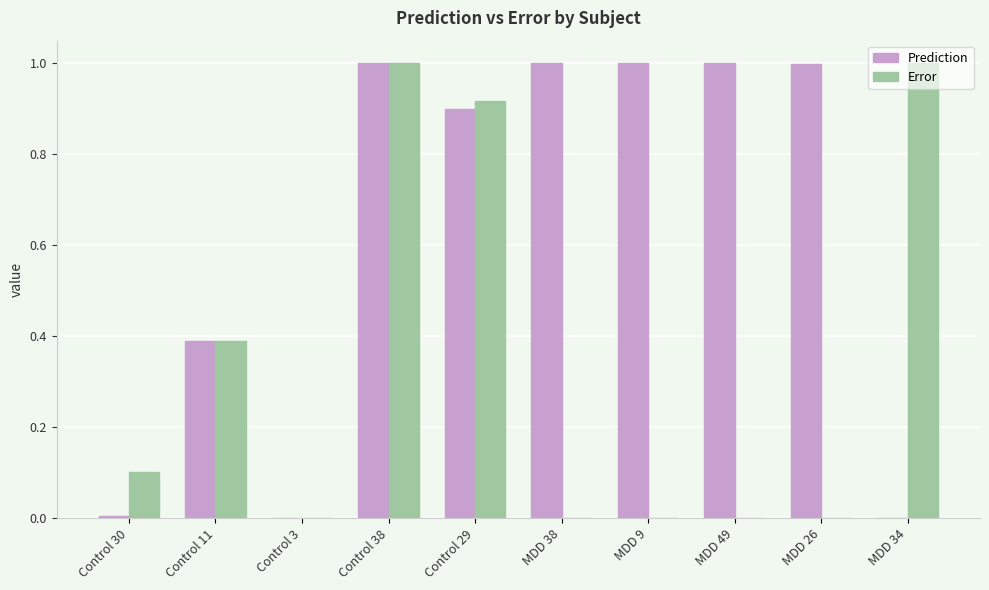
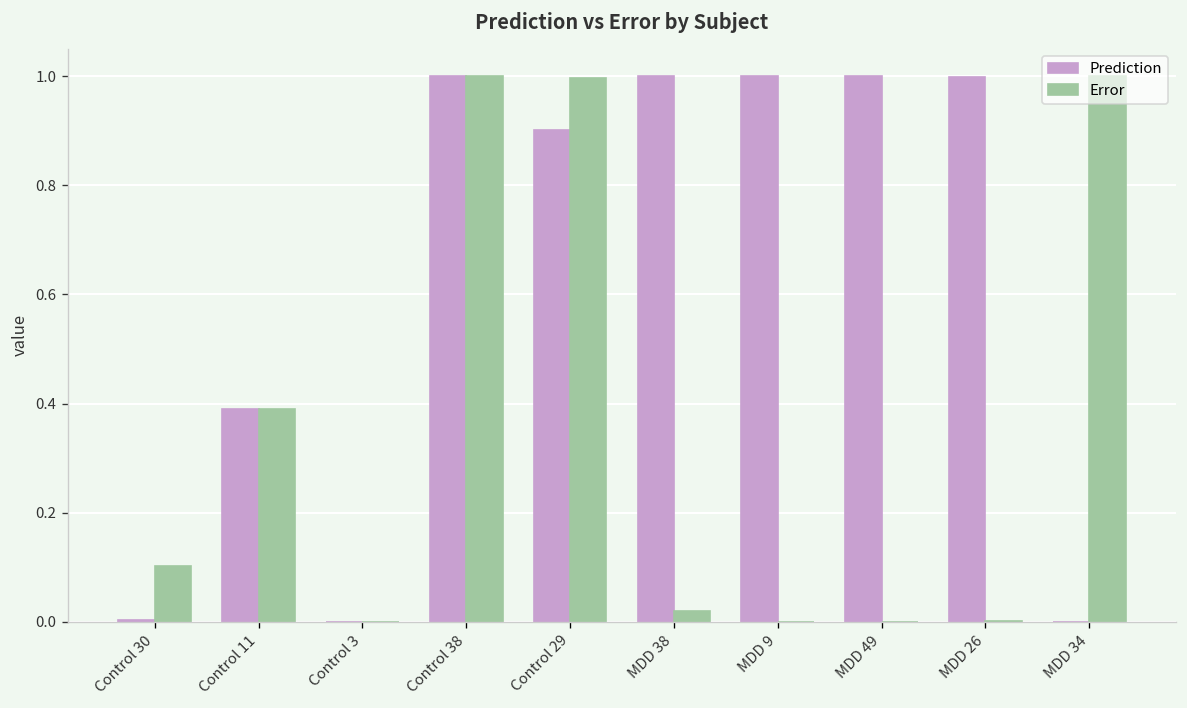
Error, Control 29: 0.92 -> 1.00
Error, MDD 38: 0.00 -> 0.02
